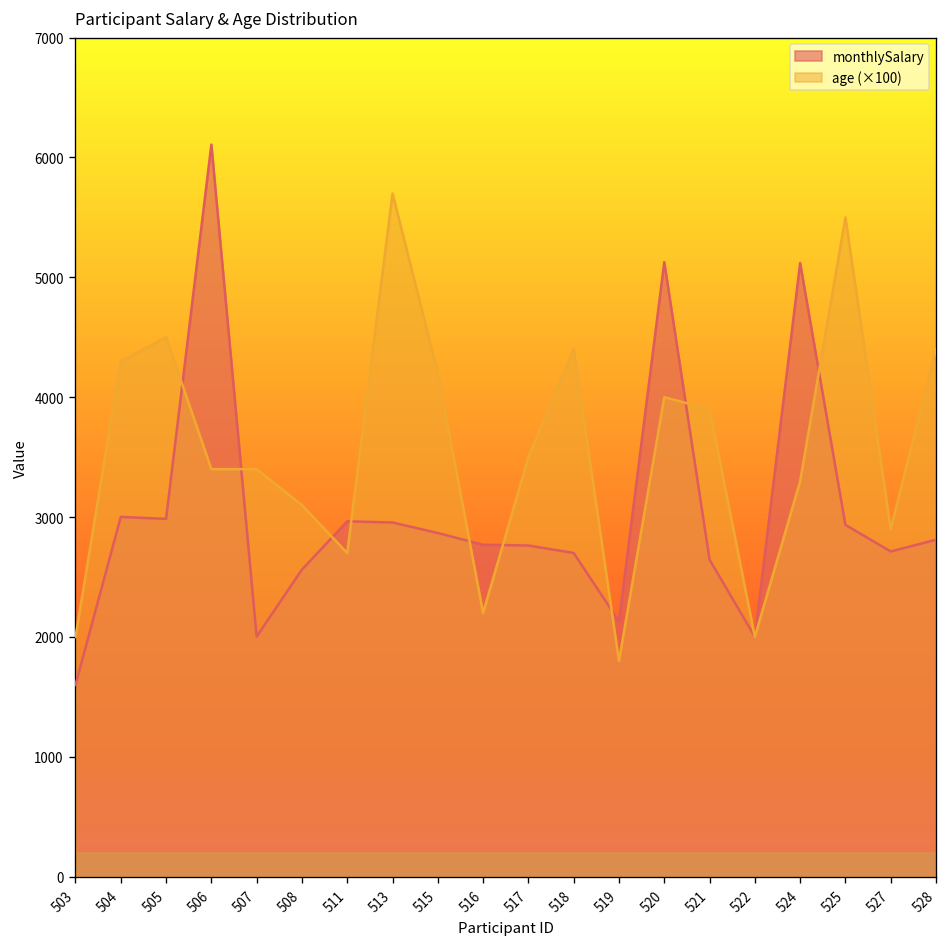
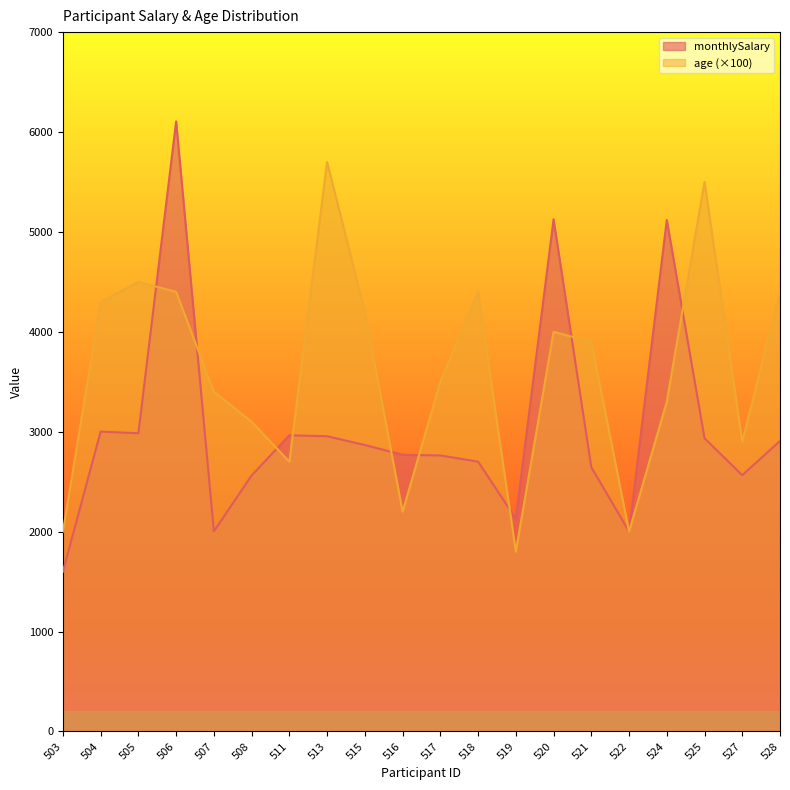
age (×100), 506: 3400 -> 4400
monthlySalary, 527: 2700 -> 2600
monthlySalary, 528: 2800 -> 2900
